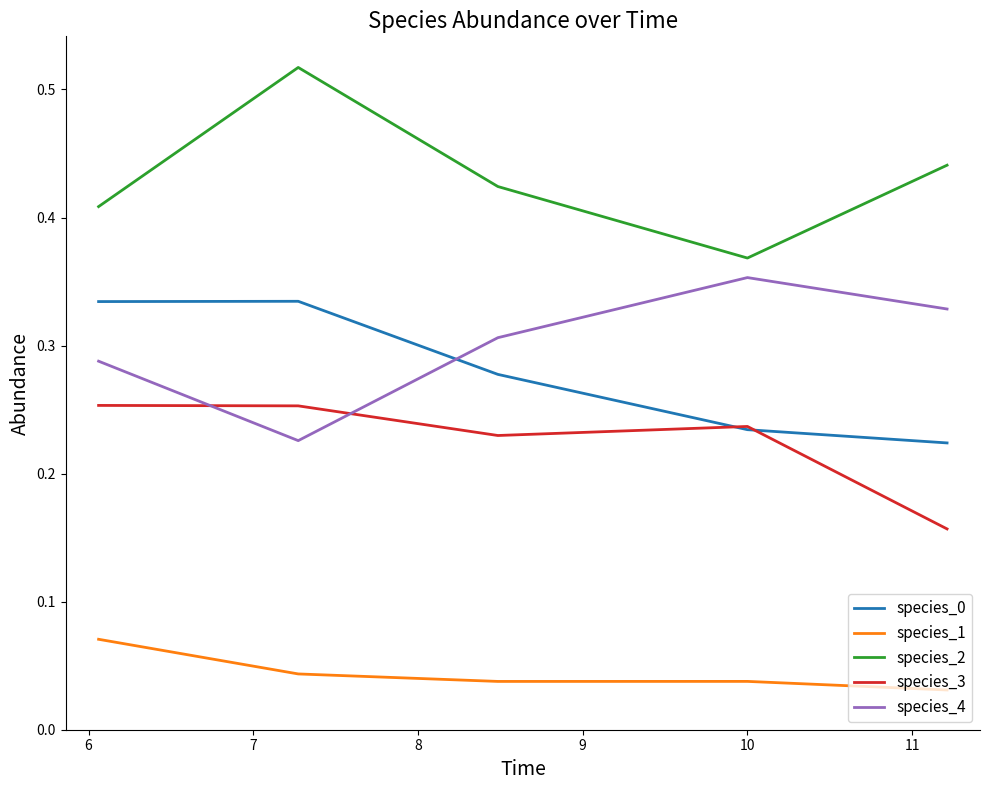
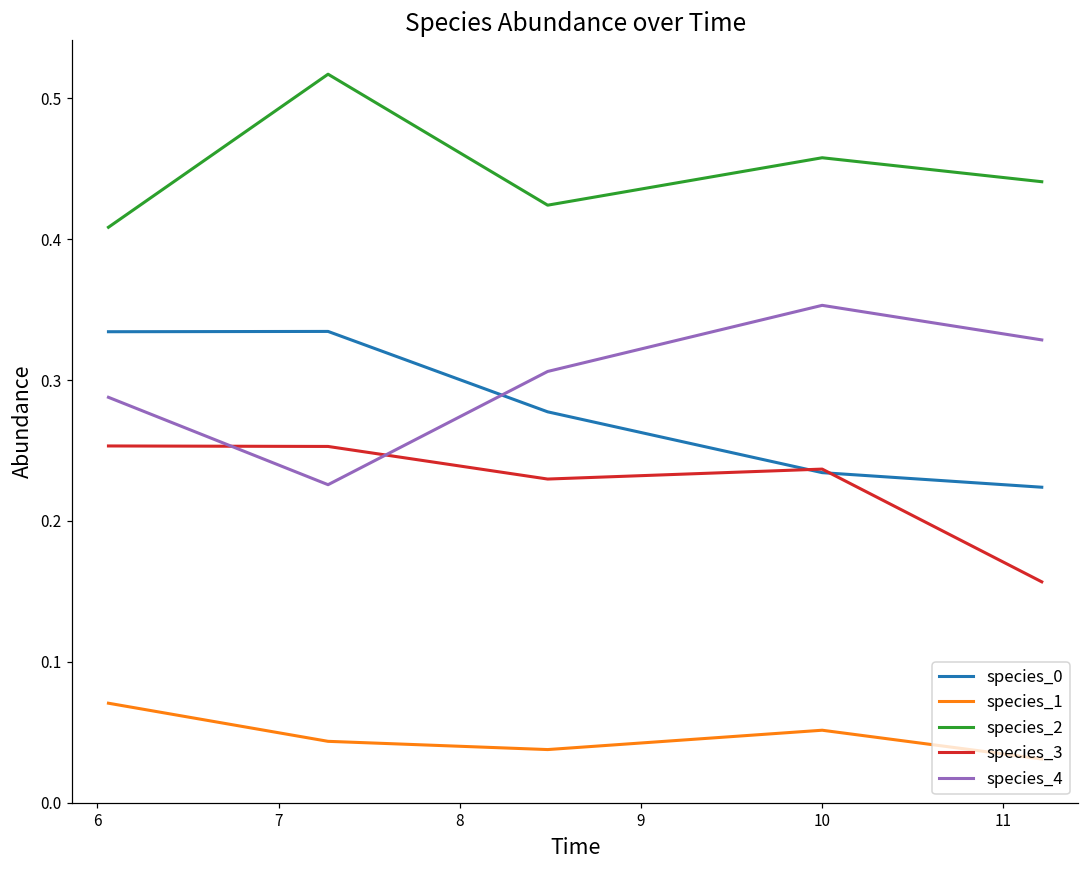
species_1, 10: 0.038 -> 0.051
species_2, 10: 0.368 -> 0.458
